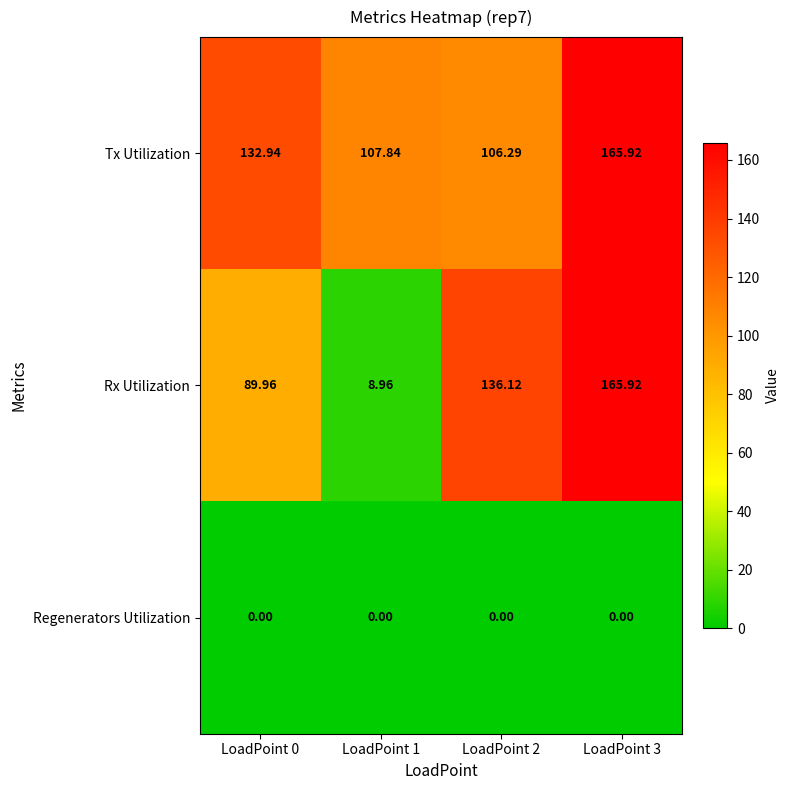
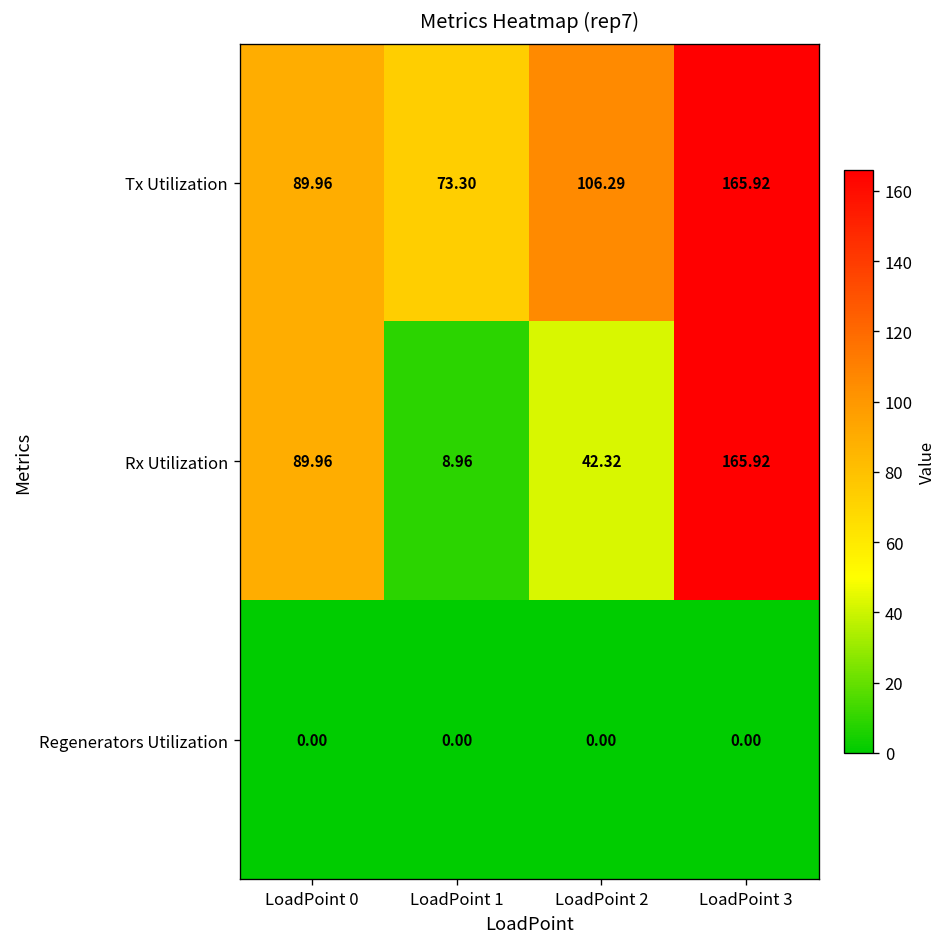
Tx Utilization, LoadPoint 0: 132.94 -> 89.96
Tx Utilization, LoadPoint 1: 107.84 -> 73.30
Rx Utilization, LoadPoint 2: 136.12 -> 42.32
